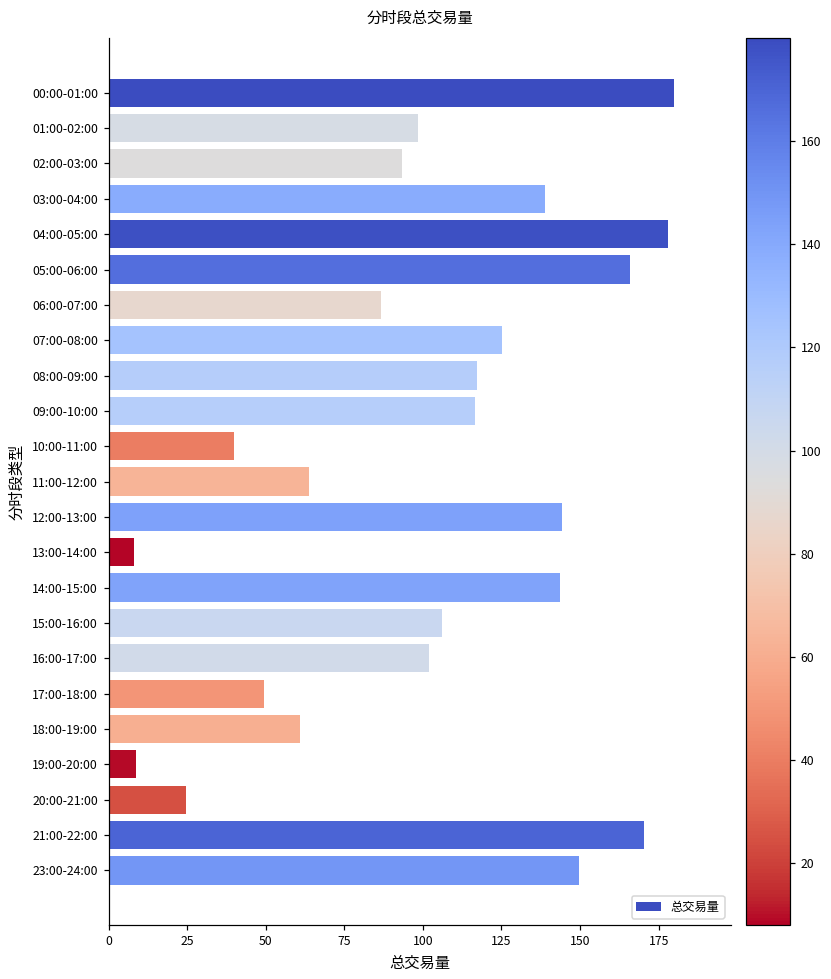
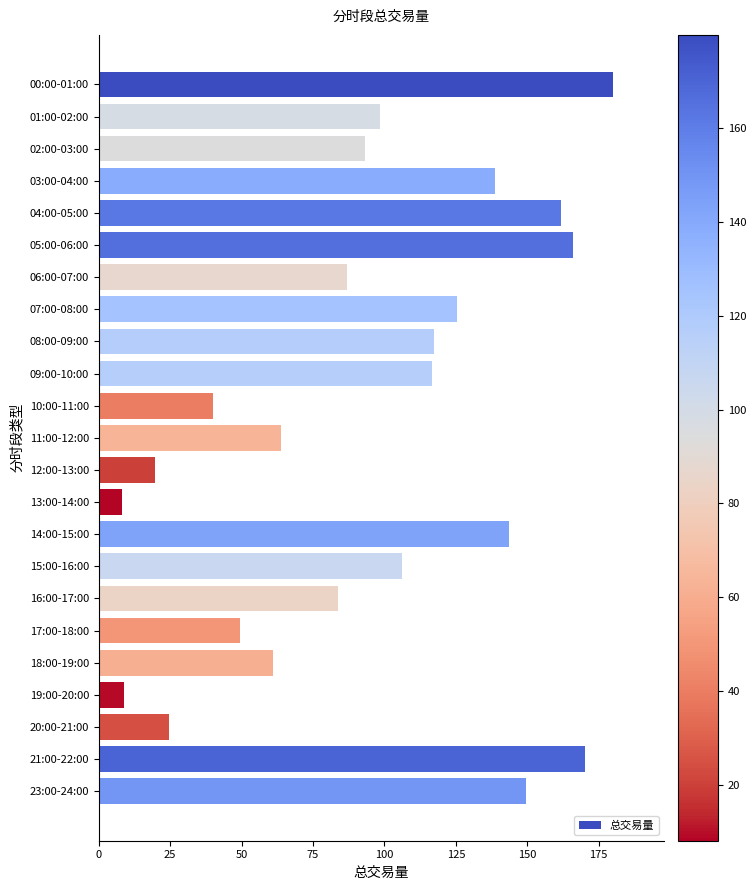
04:00-05:00: 178 -> 162
12:00-13:00: 144 -> 20
16:00-17:00: 102 -> 84
